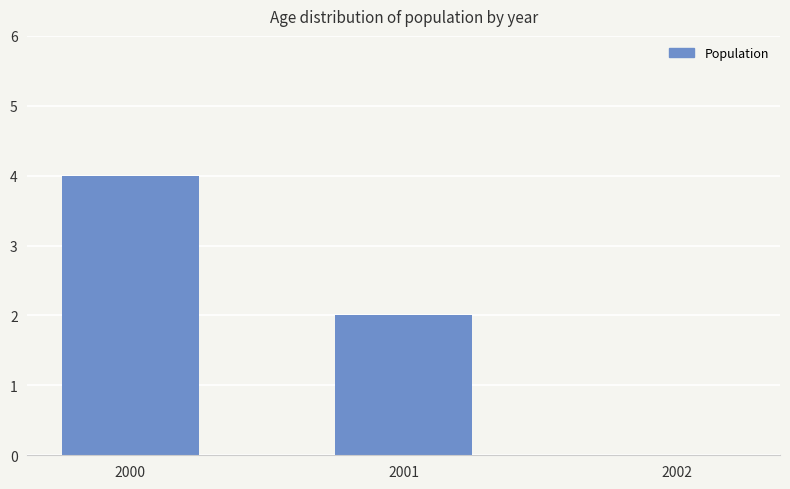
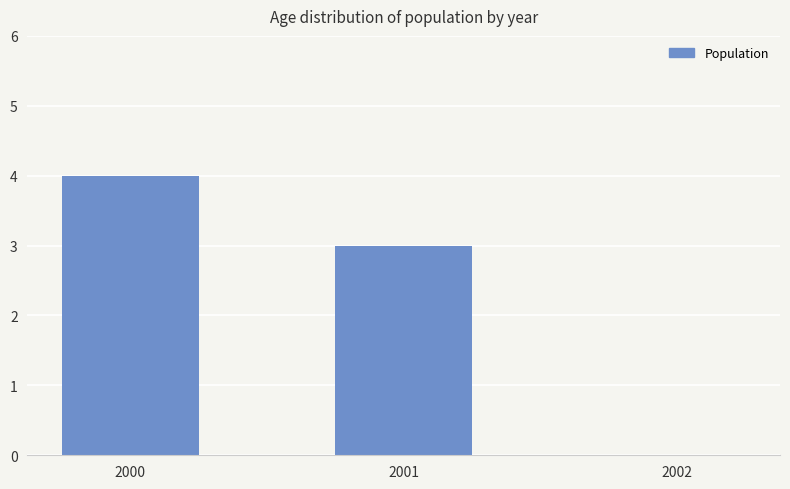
2001: 2 -> 3
